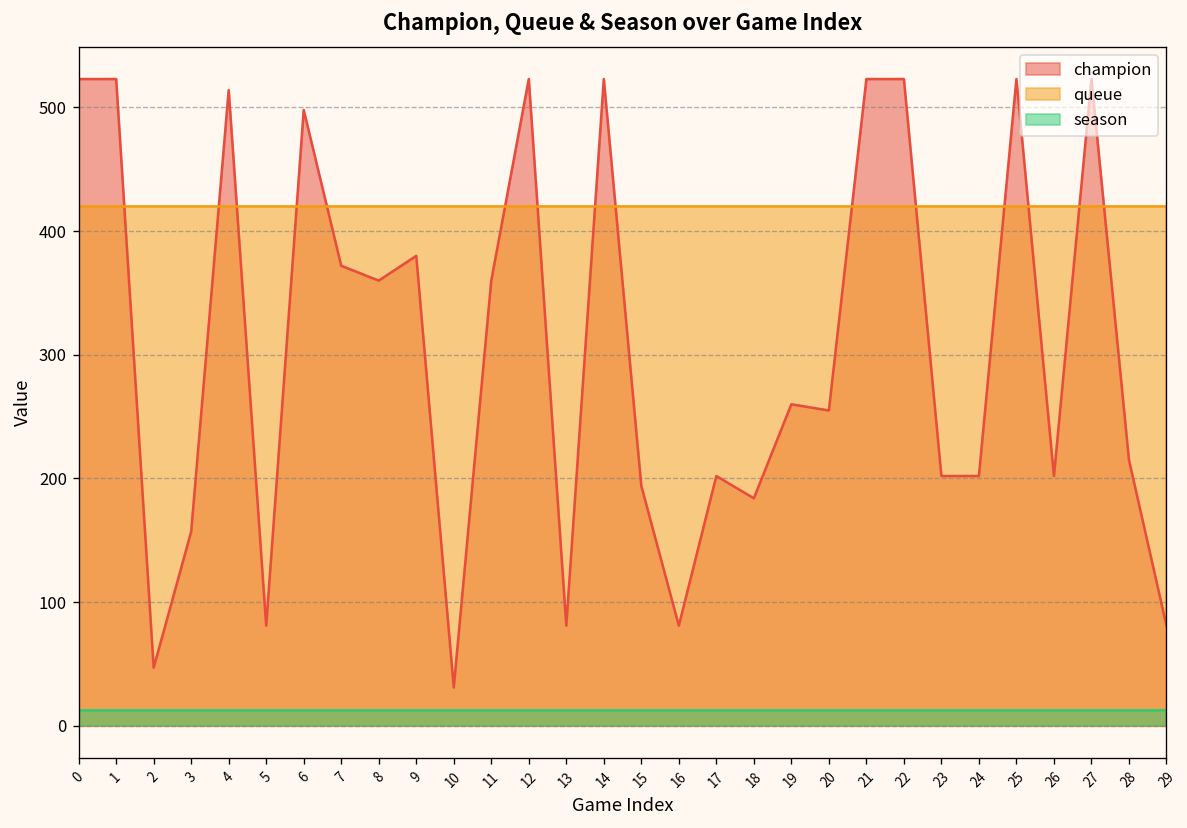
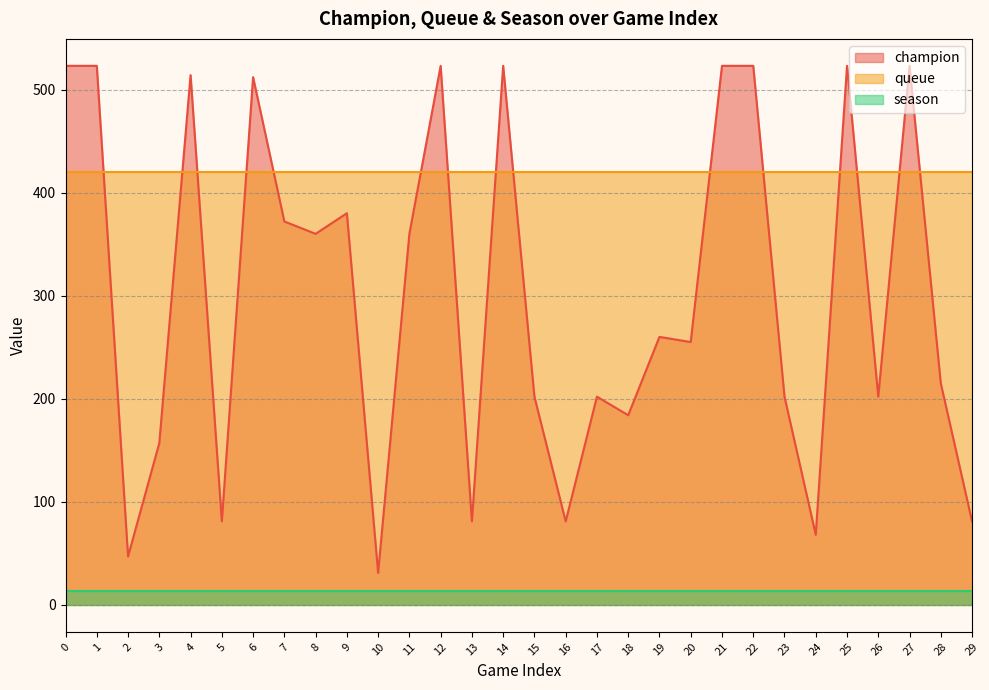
champion, 6: 498 -> 512
champion, 15: 194 -> 202
champion, 24: 202 -> 68
